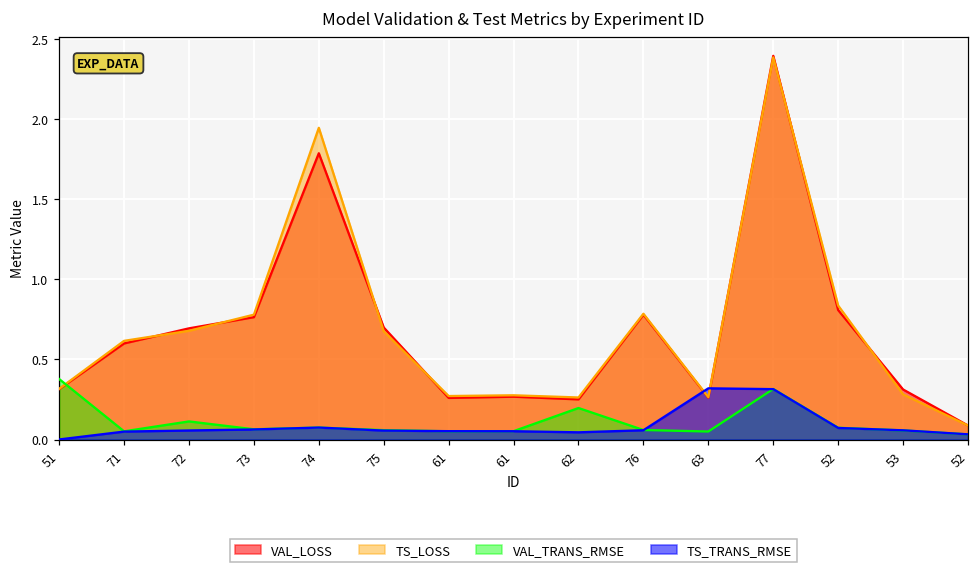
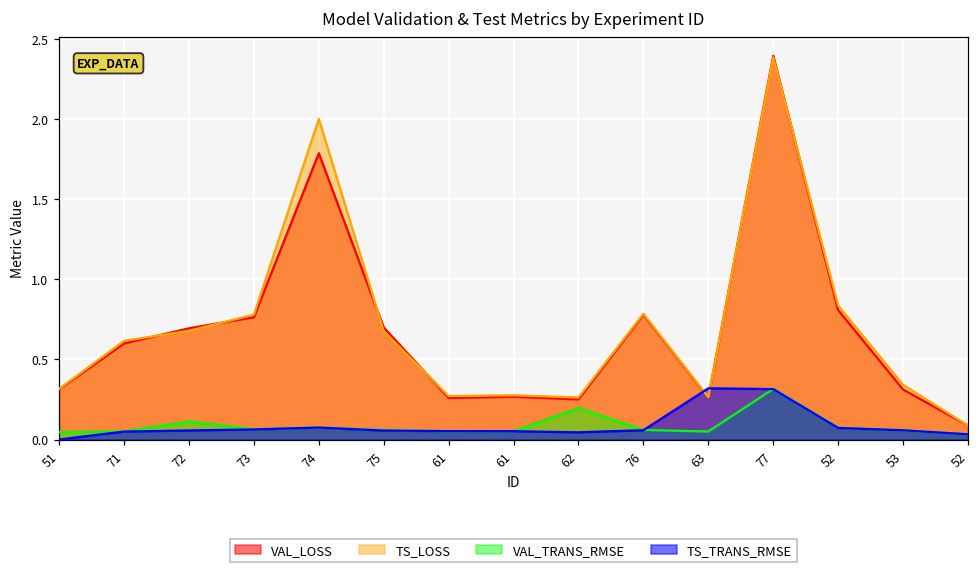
VAL_TRANS_RMSE, 51: 0.38 -> 0.05
TS_LOSS, 74: 1.95 -> 2.00
TS_LOSS, 53: 0.28 -> 0.34
